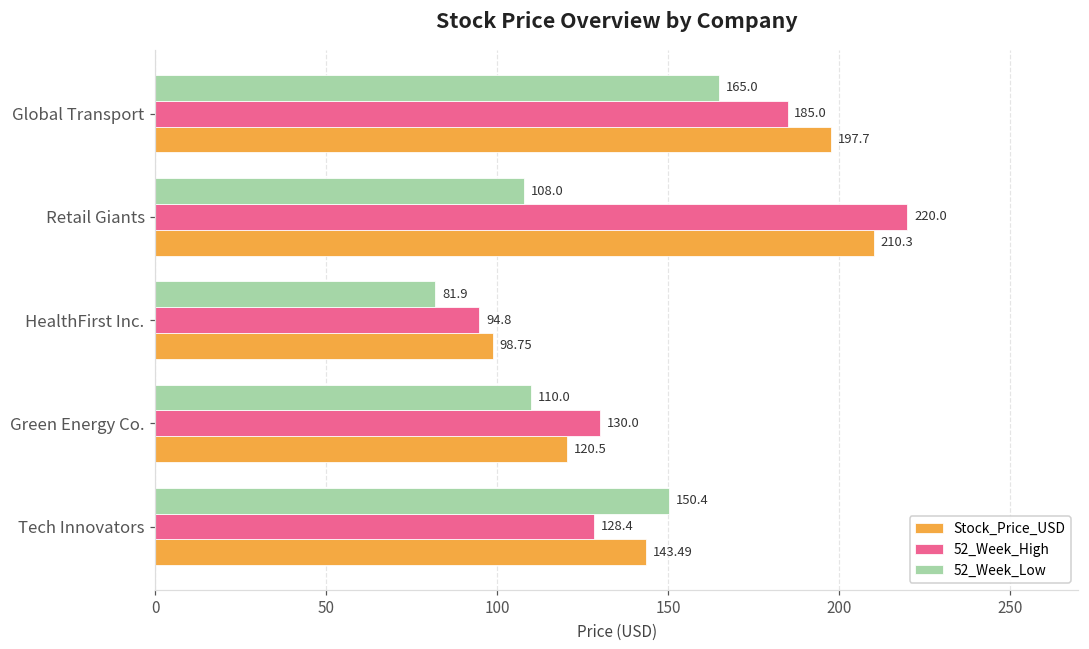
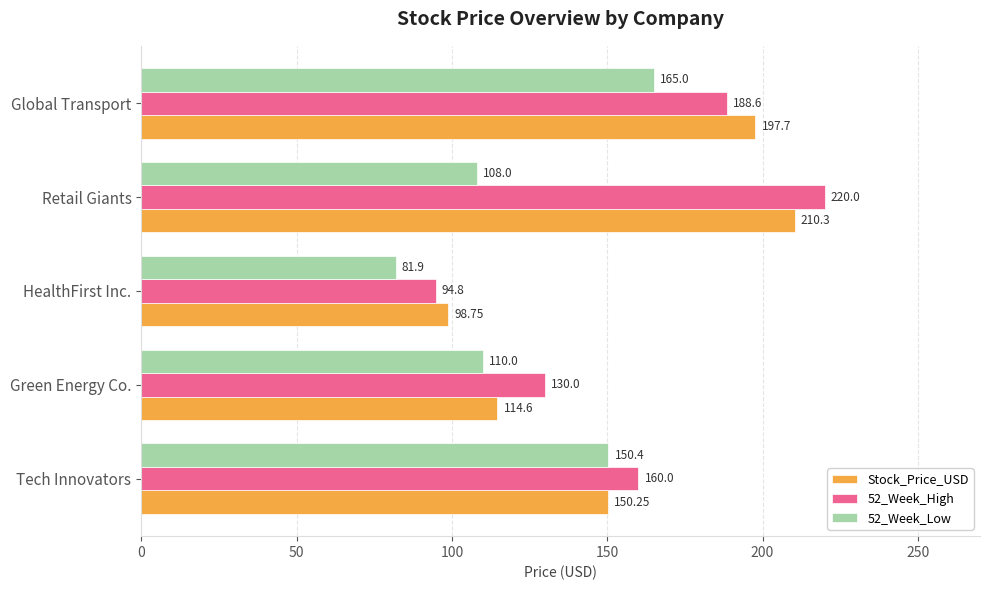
52_Week_High, Global Transport: 185.0 -> 188.6
Stock_Price_USD, Green Energy Co.: 120.5 -> 114.6
52_Week_High, Tech Innovators: 128.4 -> 160.0
Stock_Price_USD, Tech Innovators: 143.49 -> 150.25
